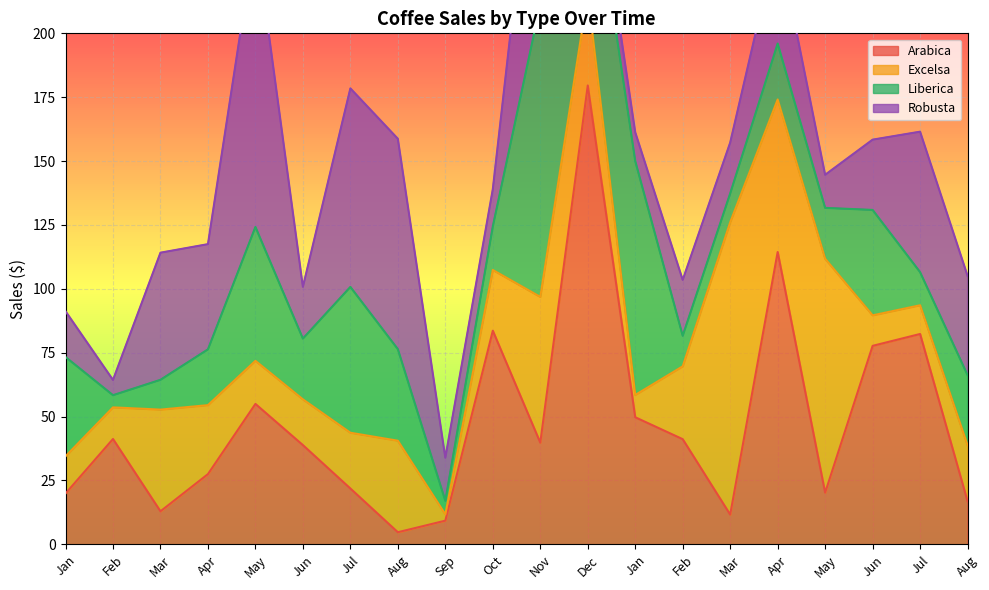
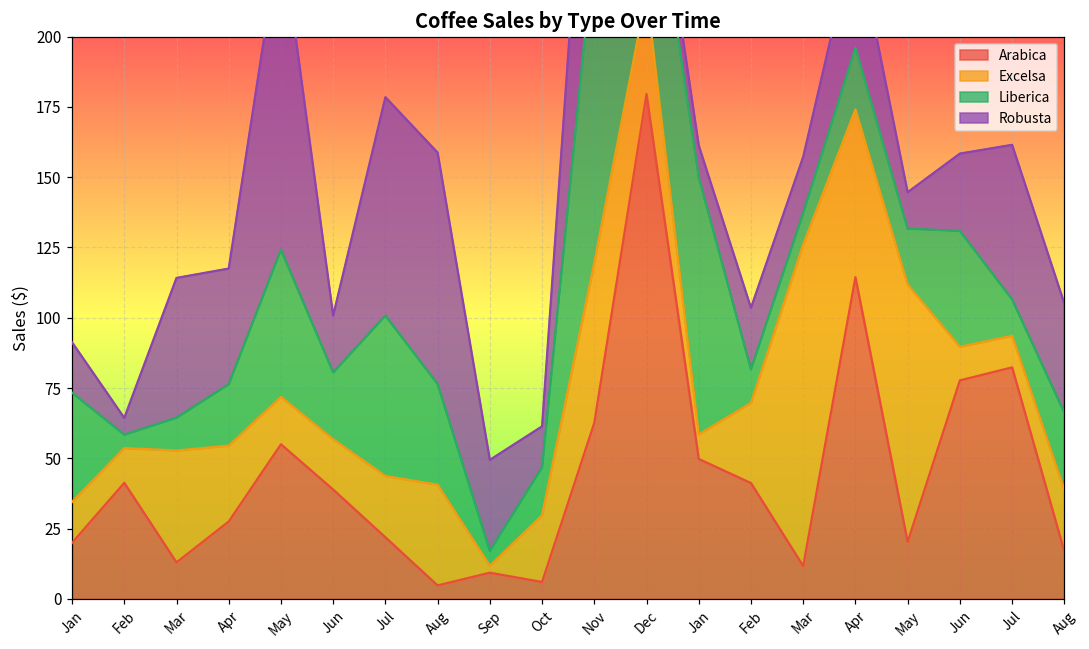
Robusta, Sep: 17 -> 32
Arabica, Oct: 84 -> 6
Arabica, Nov: 40 -> 63
